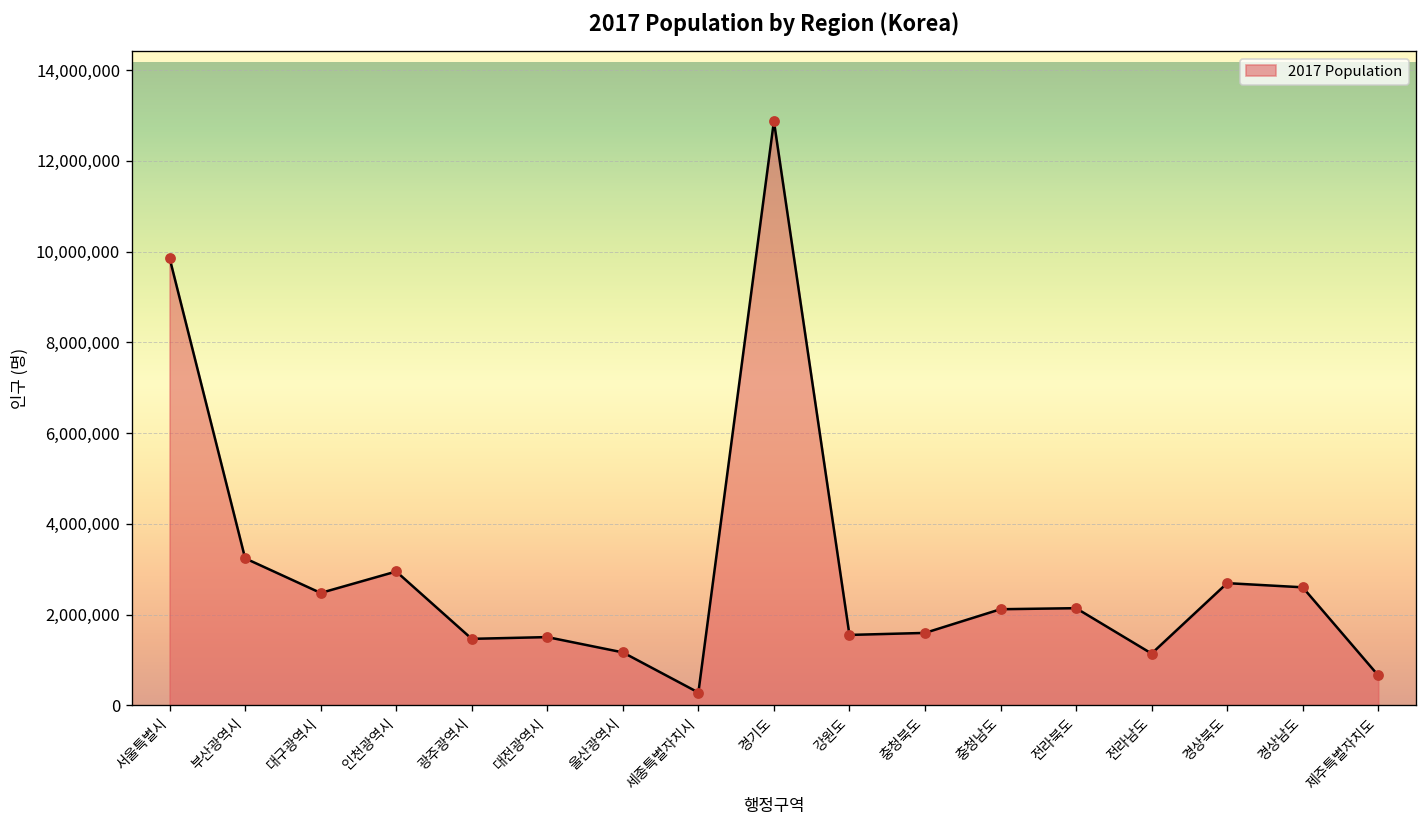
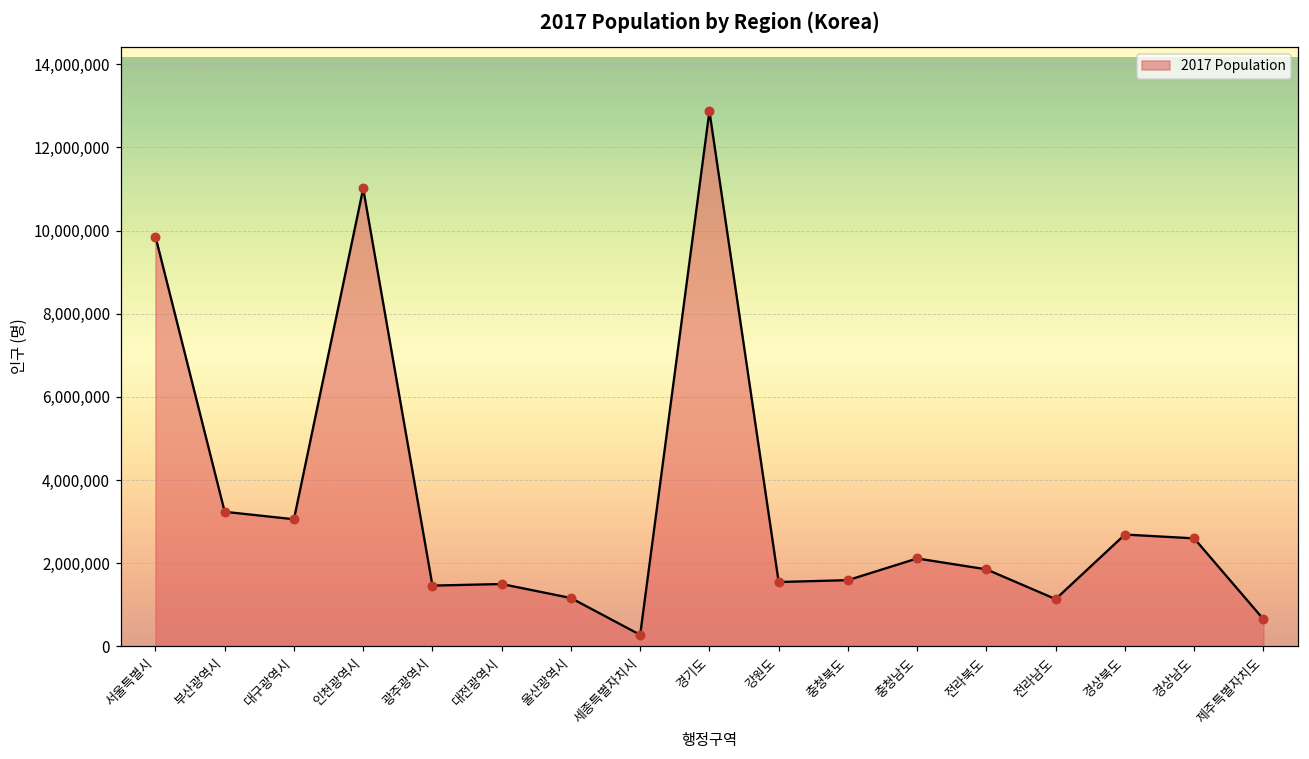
대구광역시: 2,500,000 -> 3,100,000
인천광역시: 2,900,000 -> 11,000,000
전라북도: 2,100,000 -> 1,900,000
